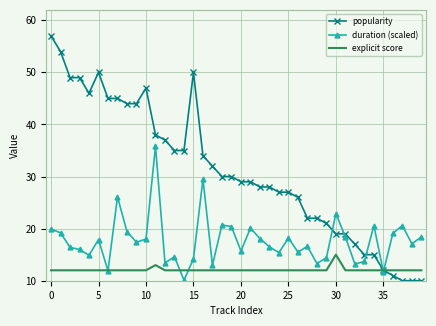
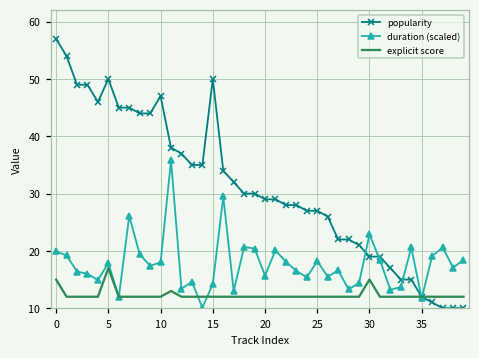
explicit score, 0: 12 -> 15
explicit score, 5: 12 -> 17
